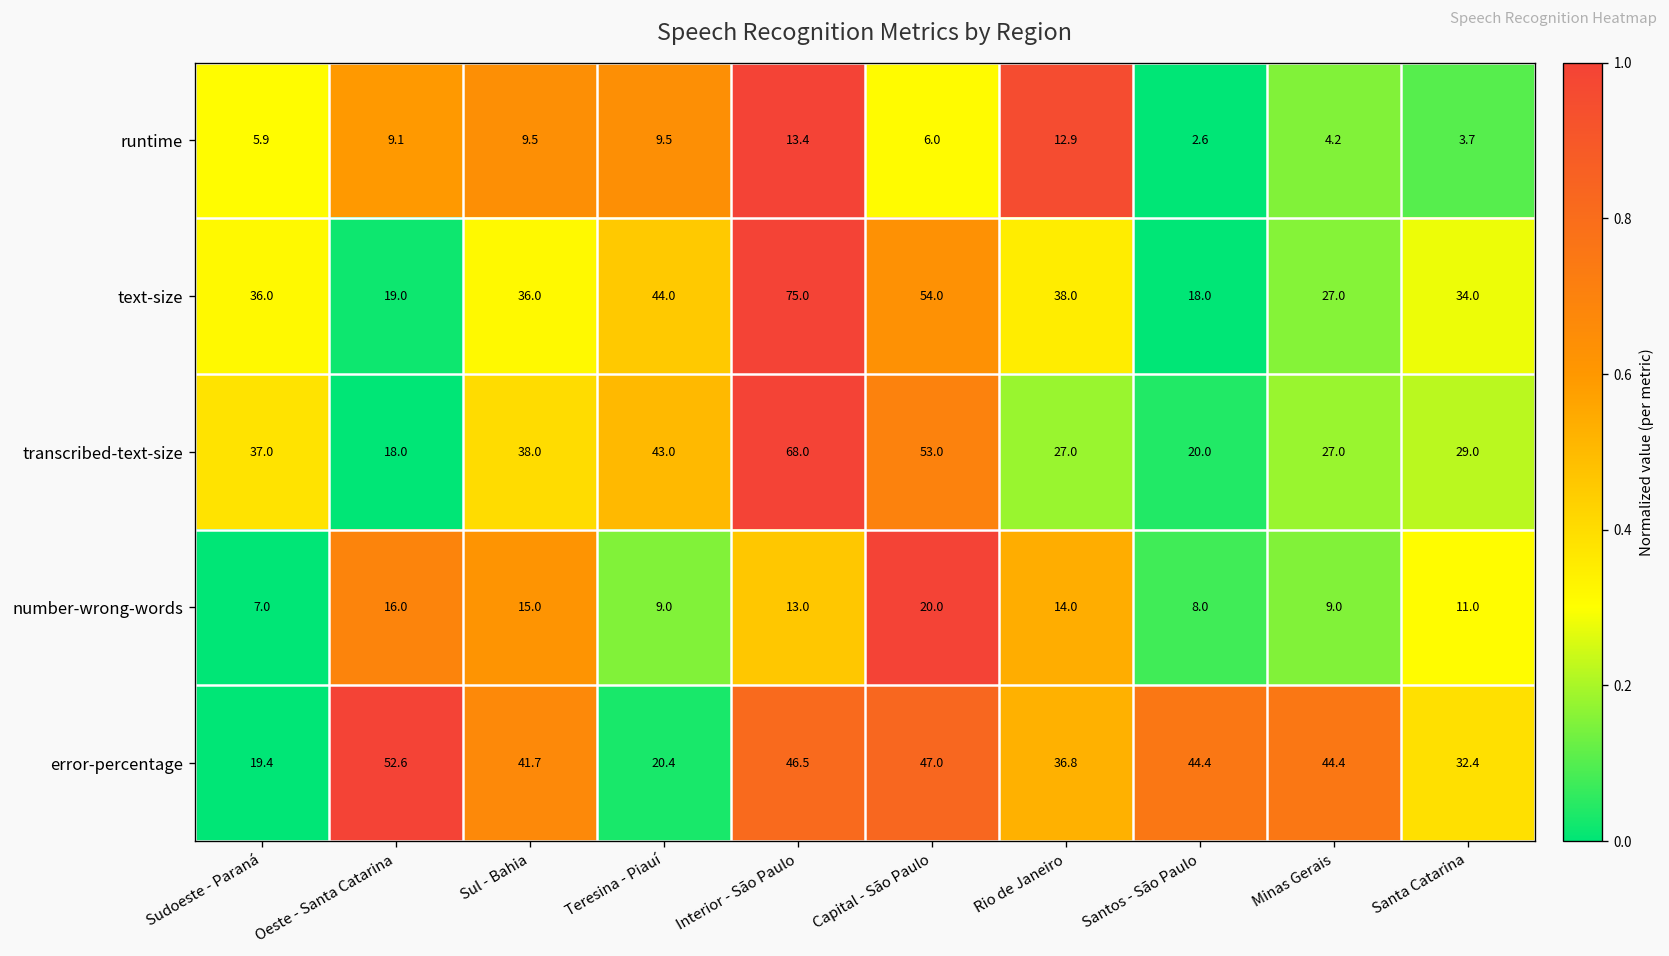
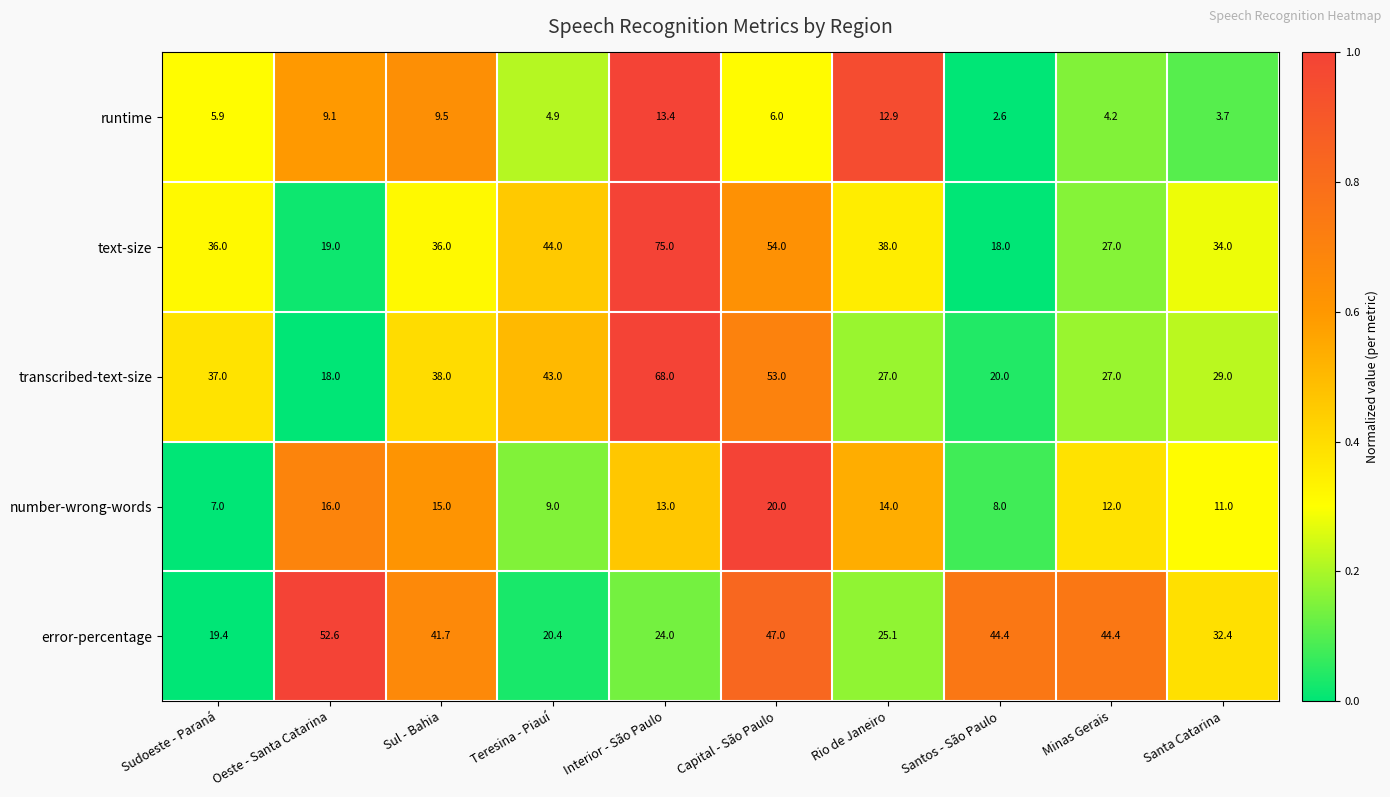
runtime, Teresina - Piauí: 9.5 -> 4.9
number-wrong-words, Minas Gerais: 9.0 -> 12.0
error-percentage, Interior - São Paulo: 46.5 -> 24.0
error-percentage, Rio de Janeiro: 36.8 -> 25.1
